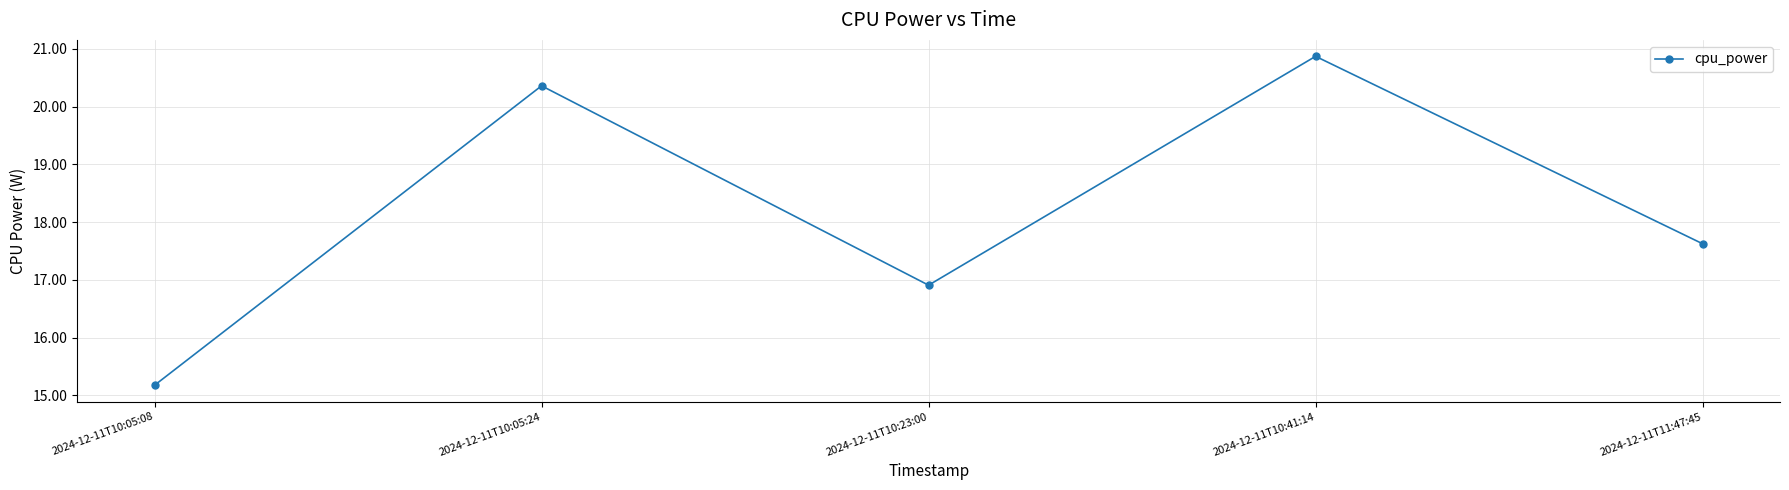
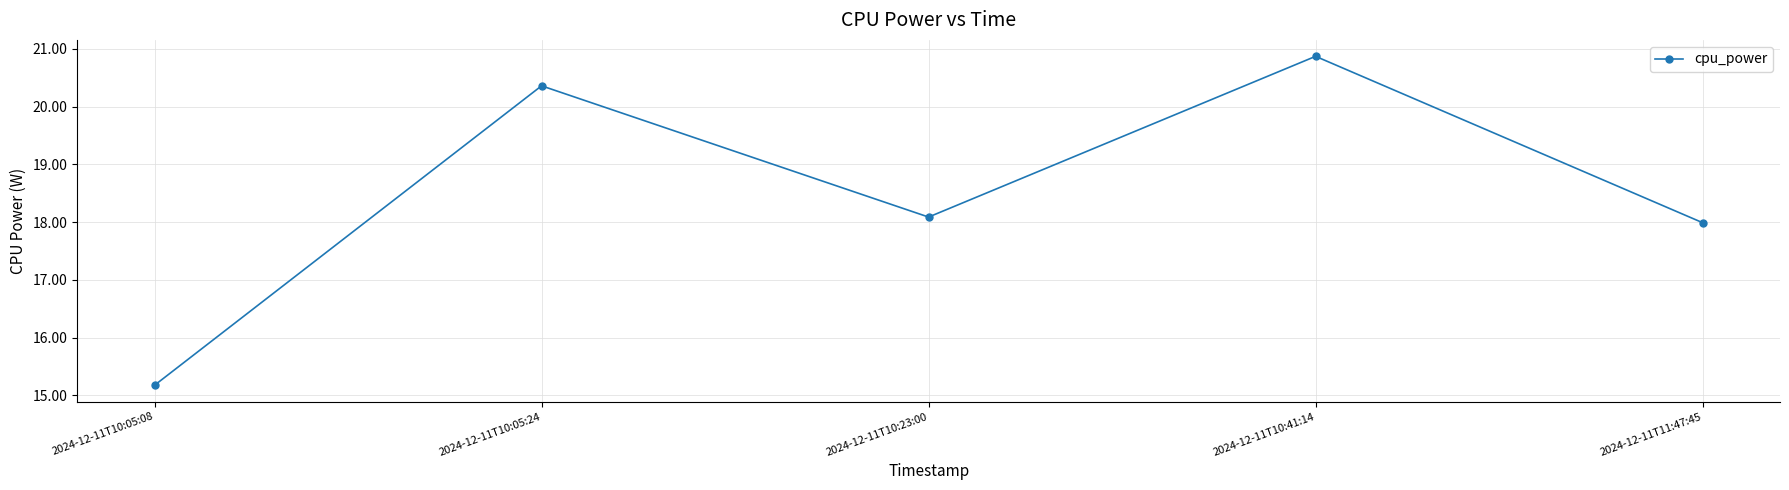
2024-12-11T10:23:00: 16.9 -> 18.1
2024-12-11T11:47:45: 17.6 -> 18.0
